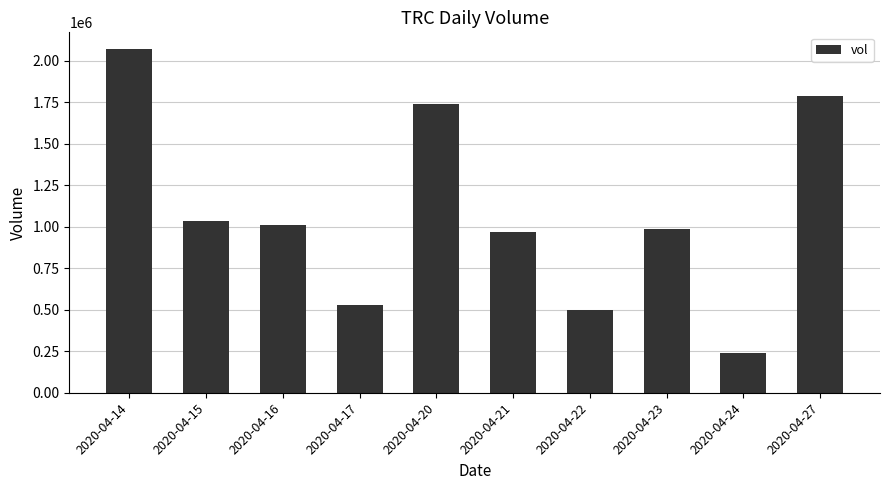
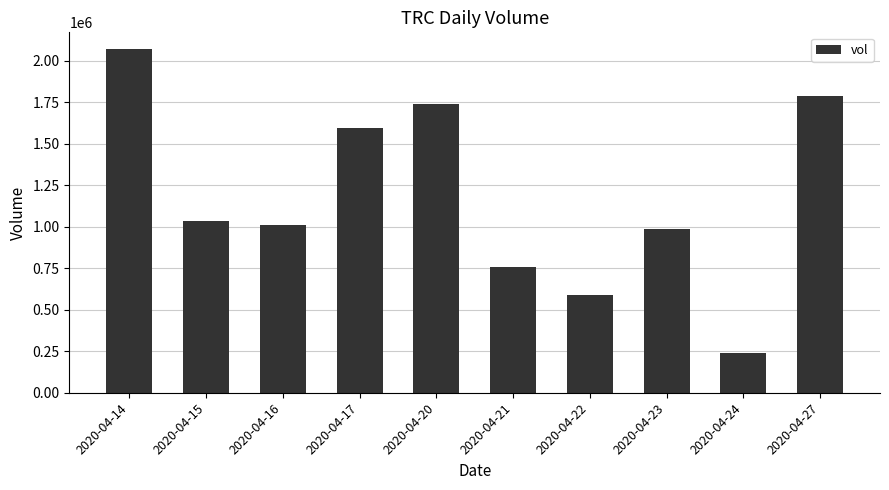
2020-04-17: 530000 -> 1600000
2020-04-21: 970000 -> 760000
2020-04-22: 500000 -> 590000
